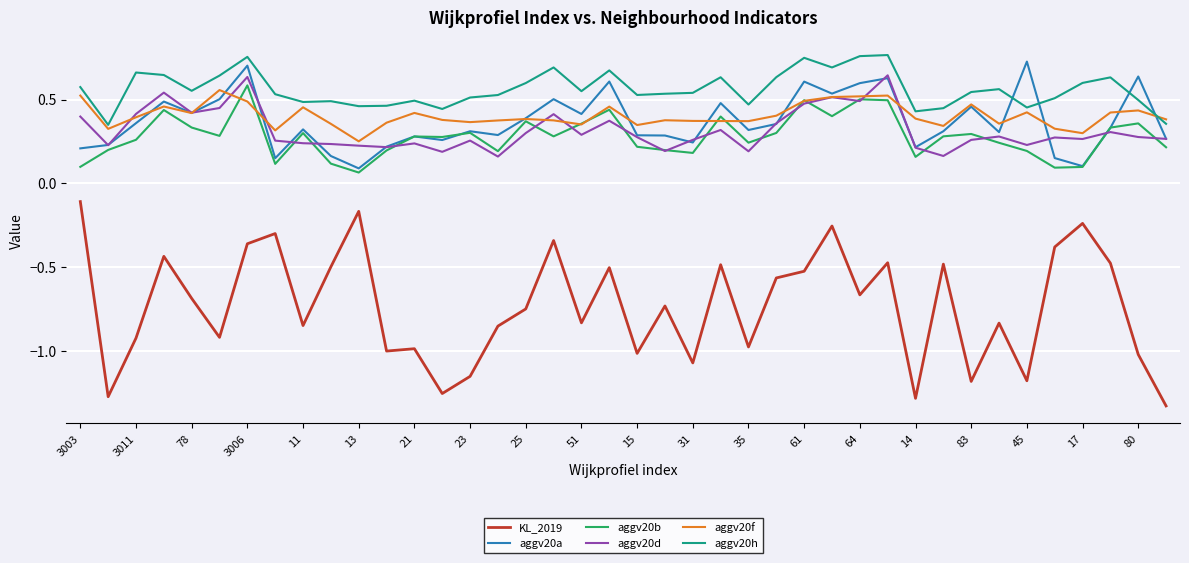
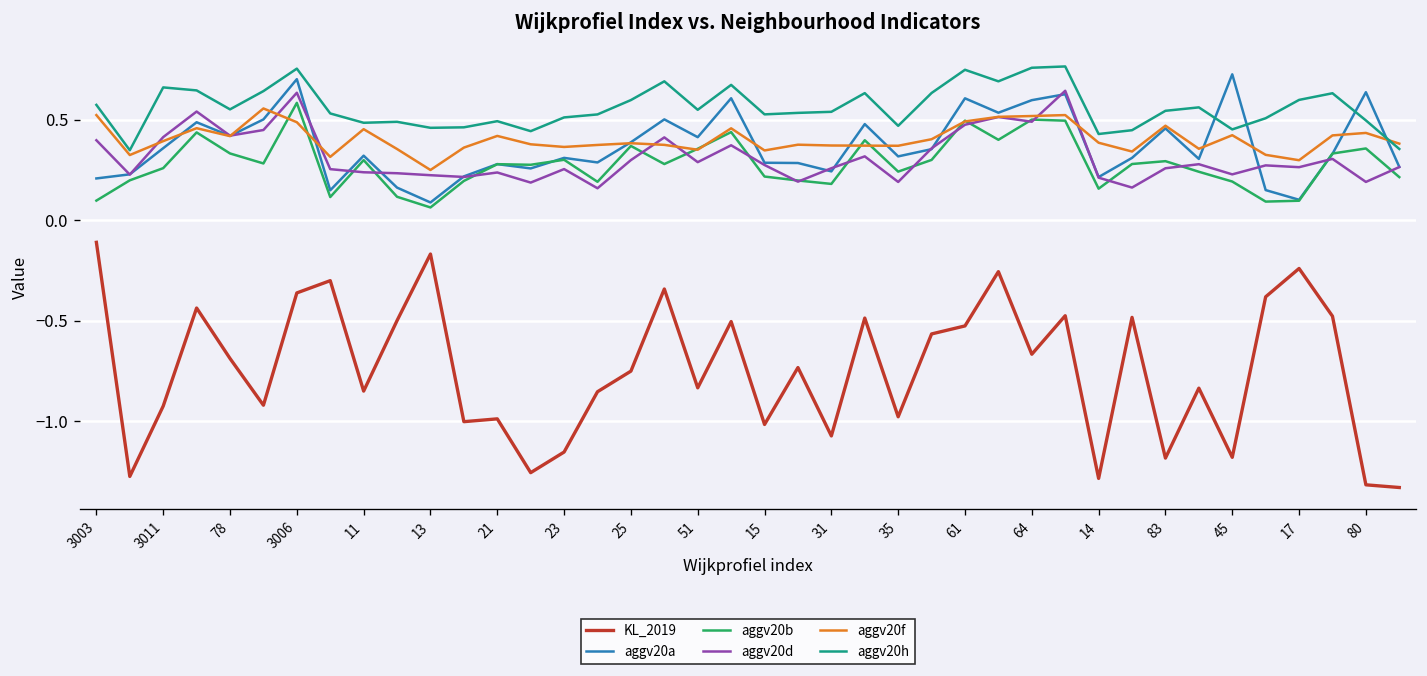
KL_2019, 80: -1.02 -> -1.32
aggv20d, 80: 0.28 -> 0.19
